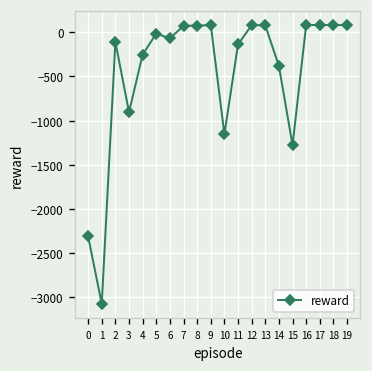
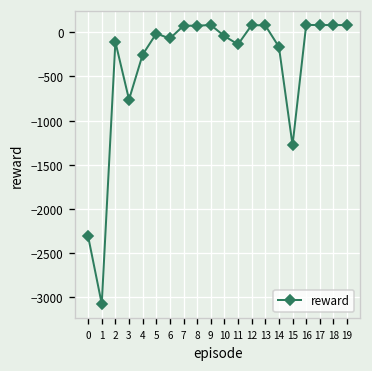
3: -900 -> -800
10: -1200 -> 0
14: -400 -> -200
